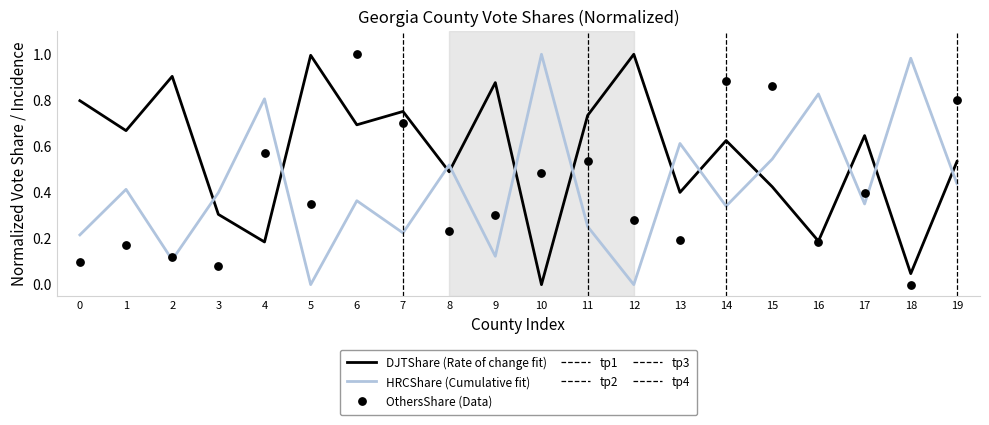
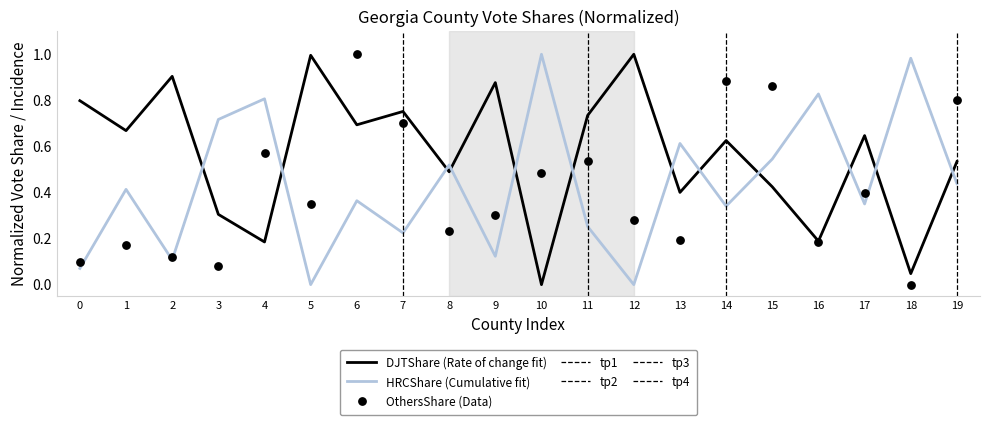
HRCShare (Cumulative fit), 0: 0.22 -> 0.07
HRCShare (Cumulative fit), 3: 0.40 -> 0.72
